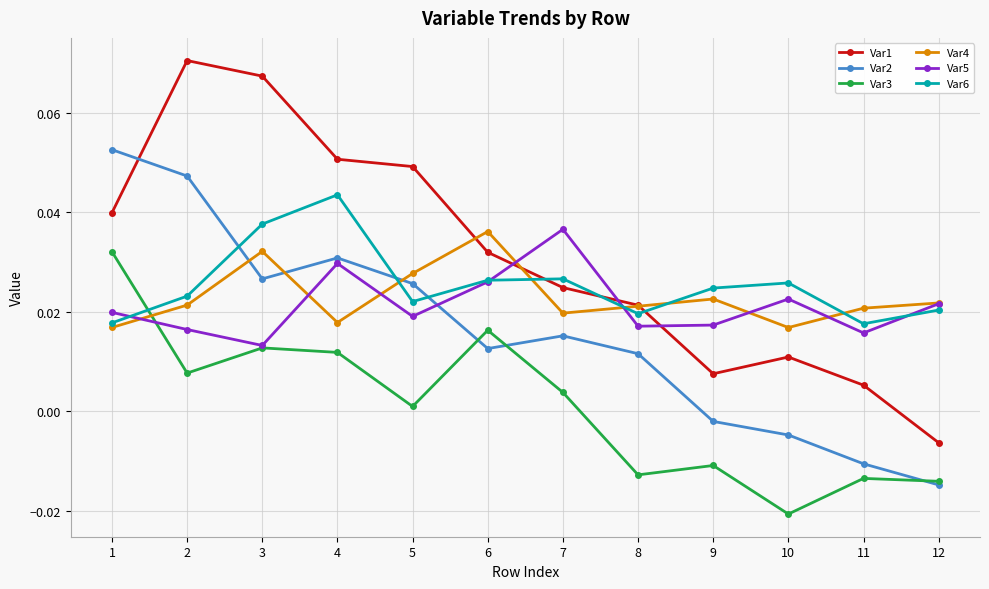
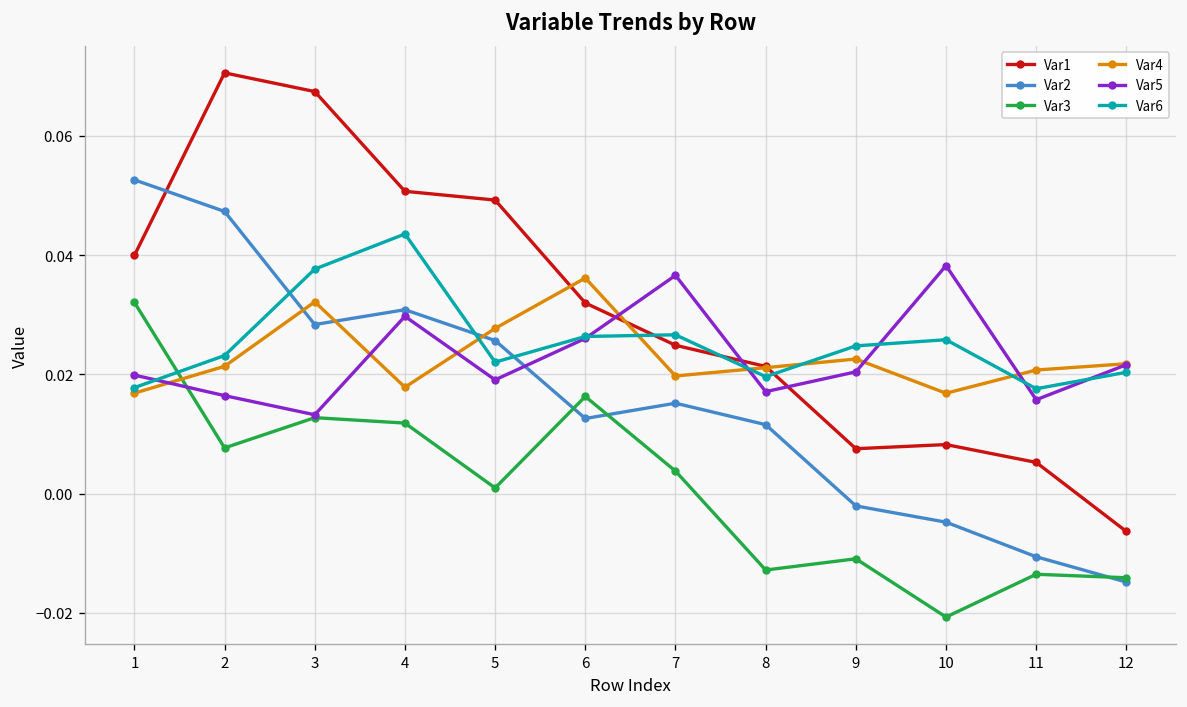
Var2, 3: 0.027 -> 0.028
Var5, 9: 0.017 -> 0.020
Var1, 10: 0.011 -> 0.008
Var5, 10: 0.023 -> 0.038
